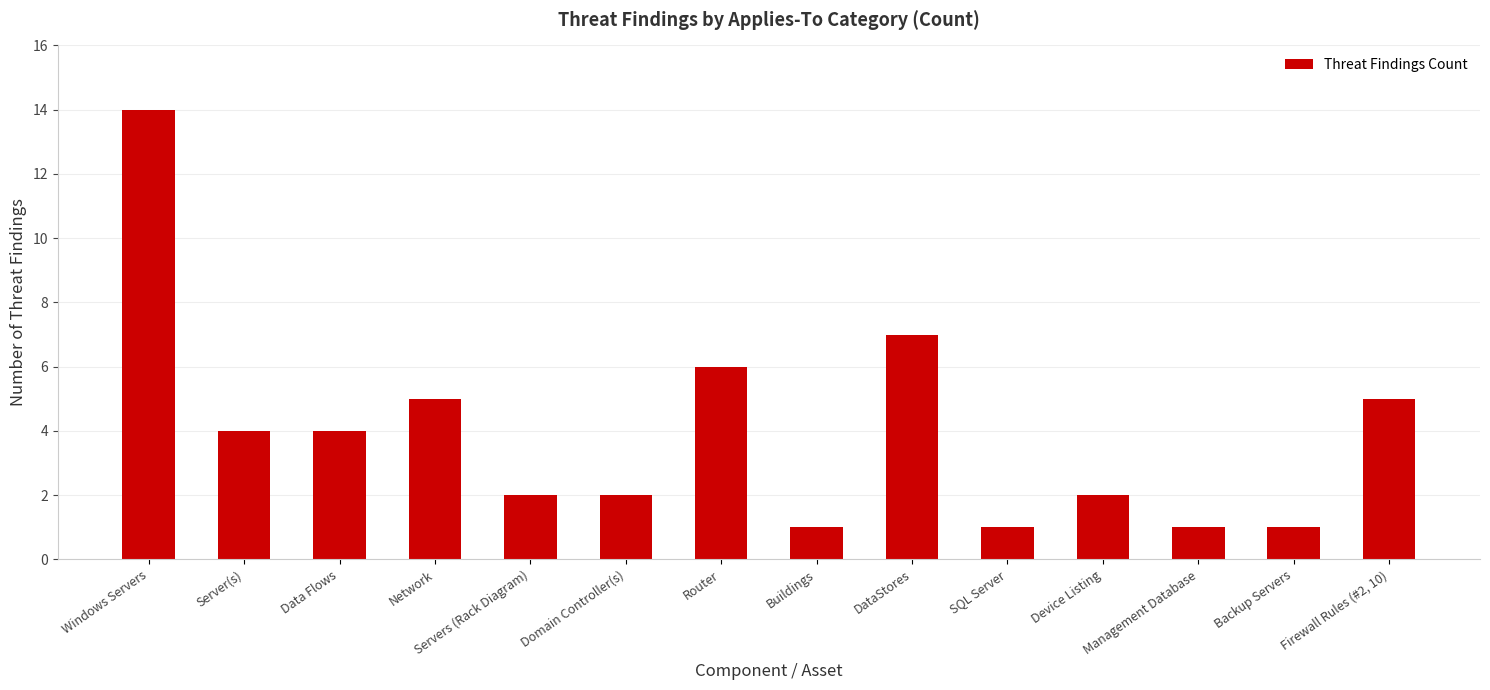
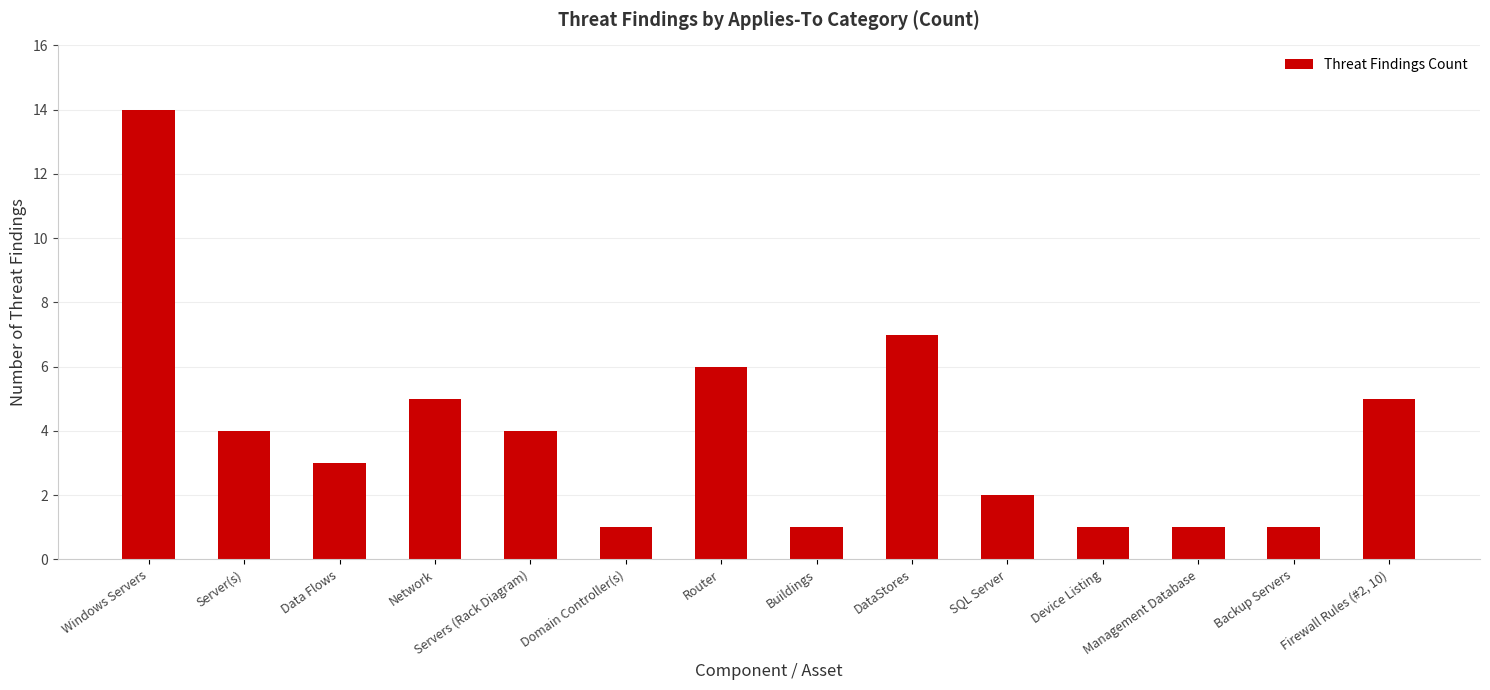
Data Flows: 4 -> 3
Servers (Rack Diagram): 2 -> 4
Domain Controller(s): 2 -> 1
SQL Server: 1 -> 2
Device Listing: 2 -> 1
